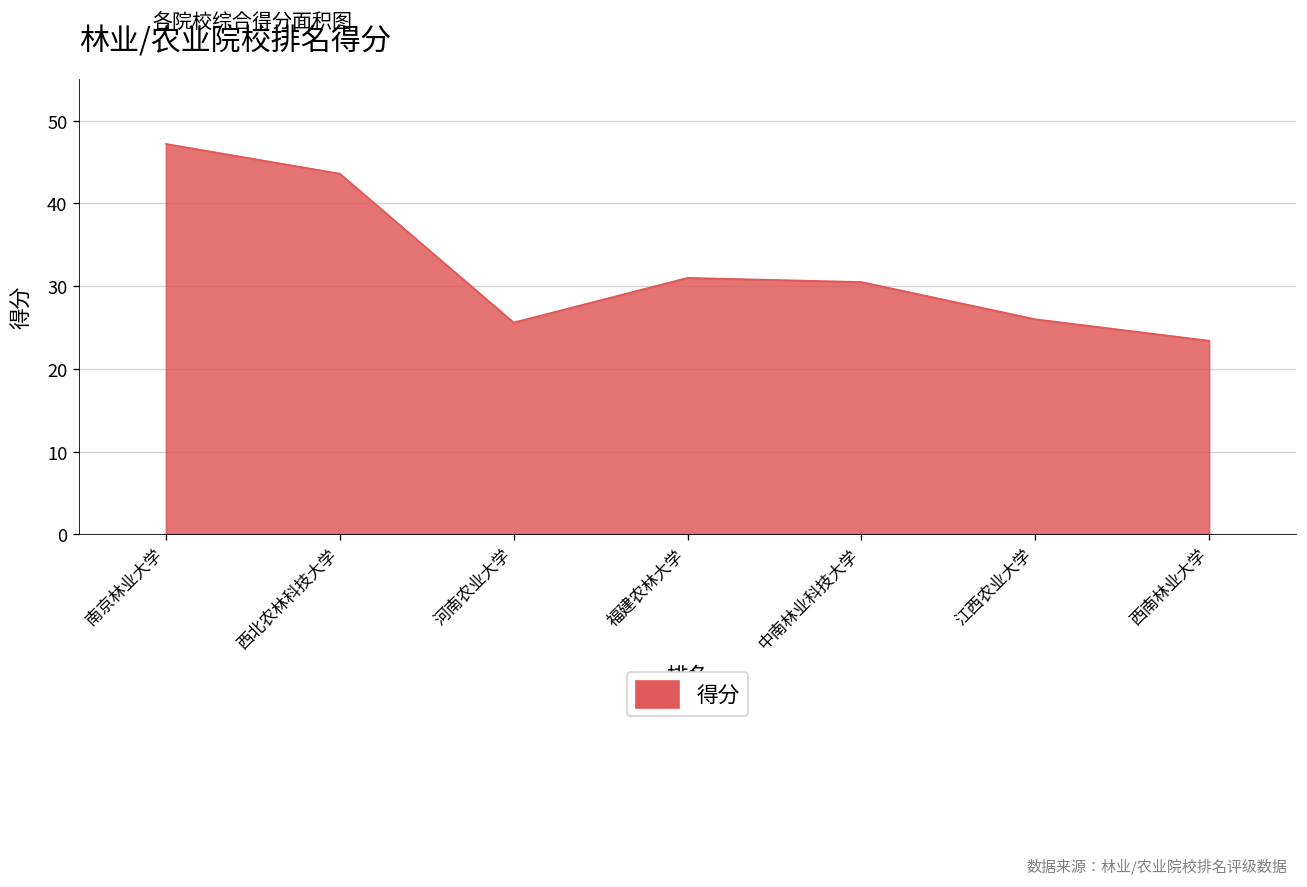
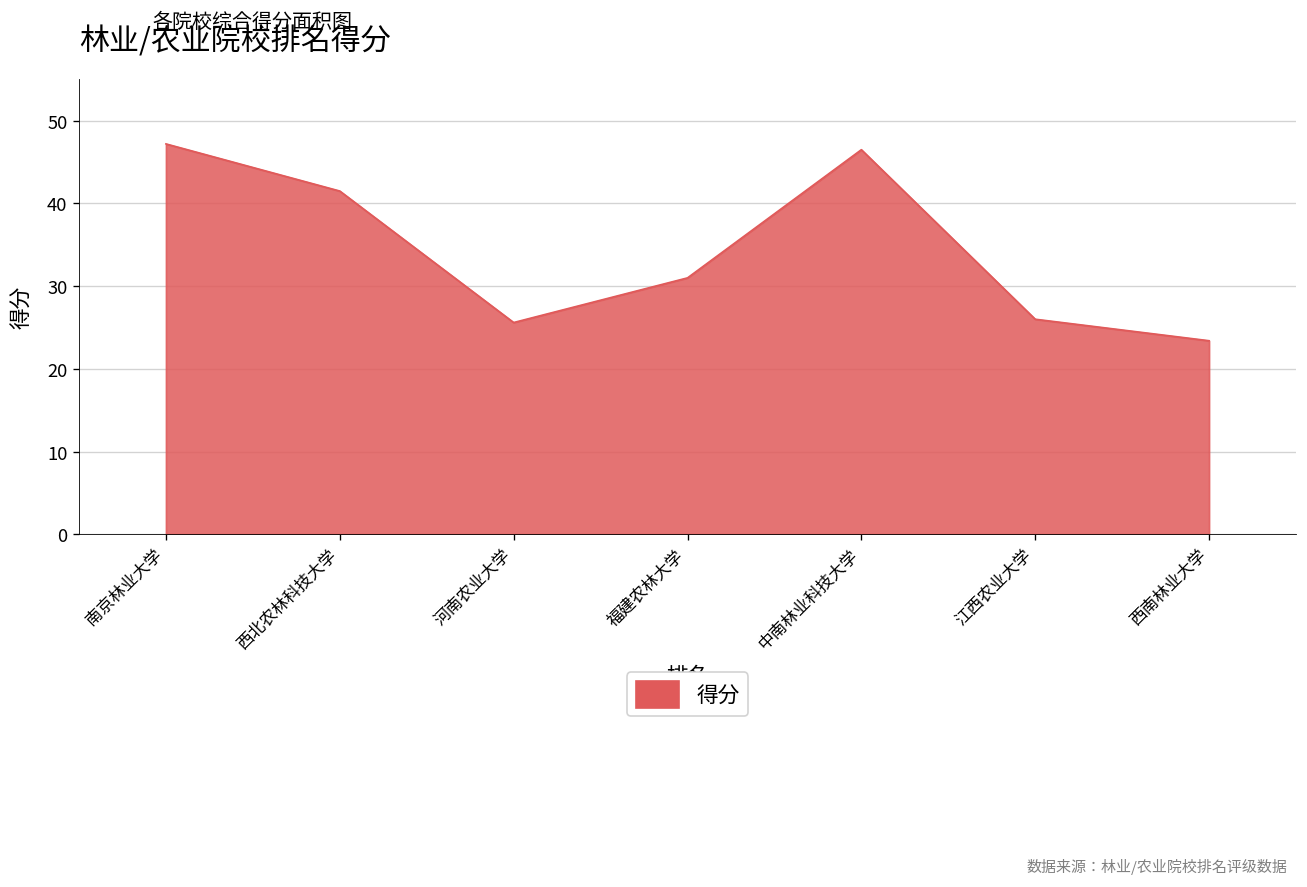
西北农林科技大学: 44 -> 42
中南林业科技大学: 31 -> 47
